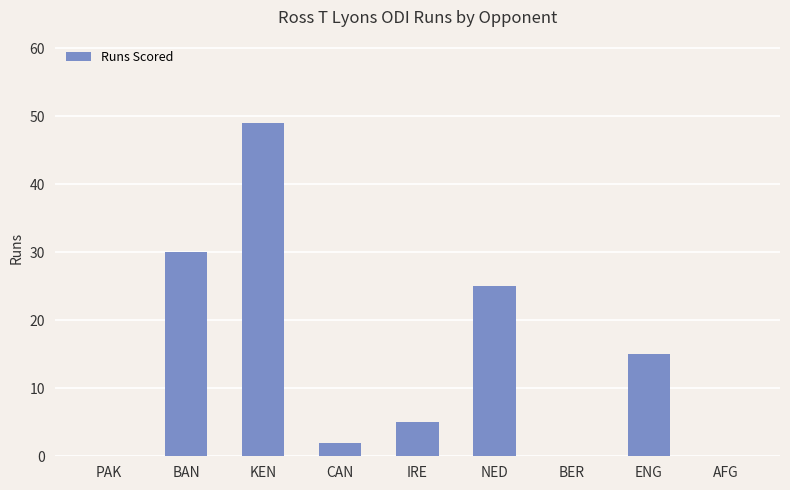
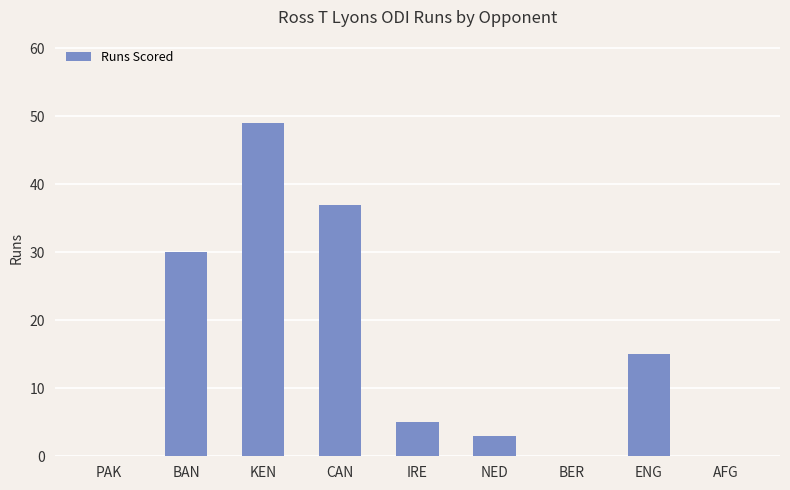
CAN: 2 -> 37
NED: 25 -> 3
